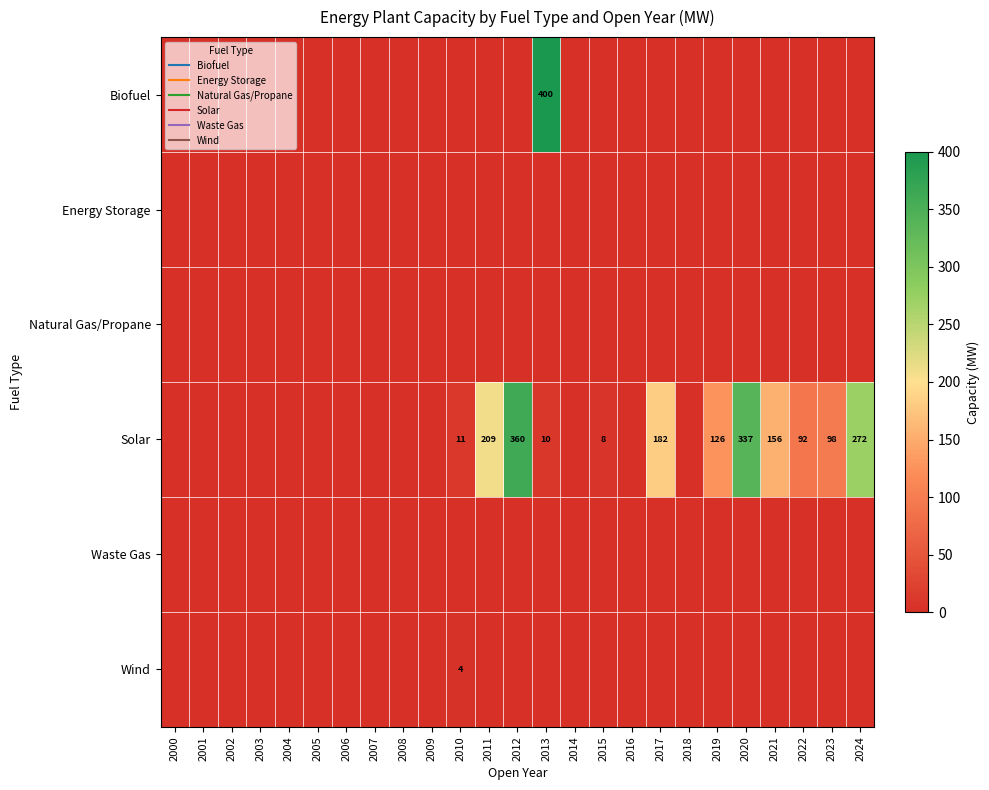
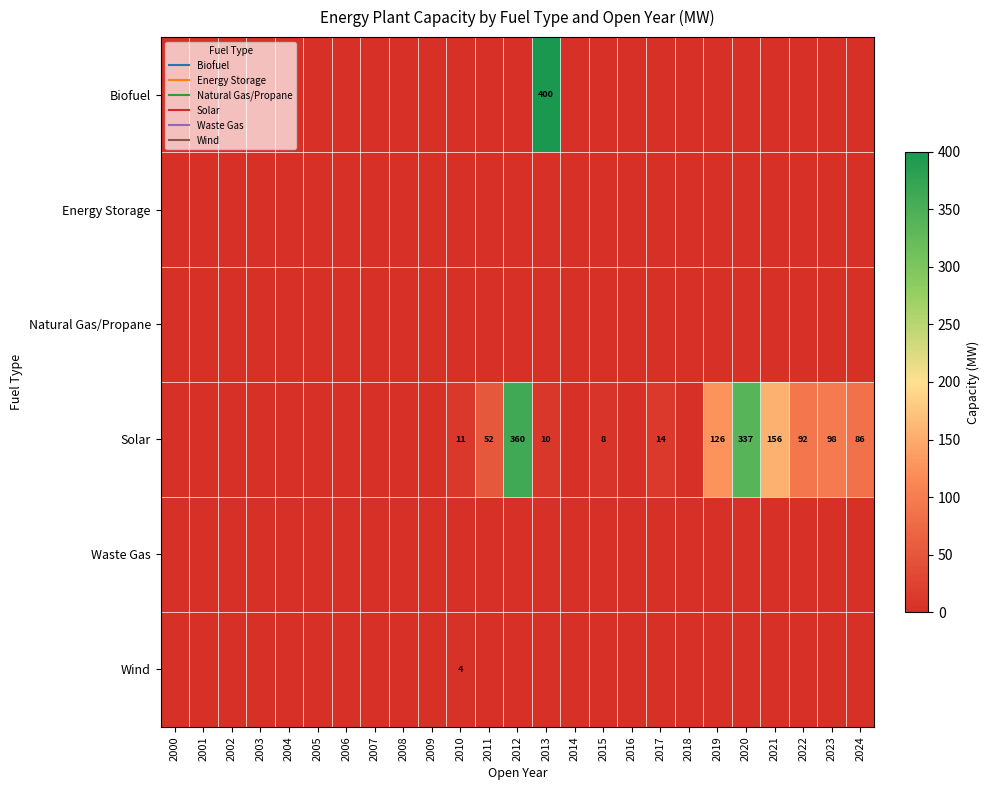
Solar, 2011: 209 -> 52
Solar, 2017: 182 -> 14
Solar, 2024: 272 -> 86
